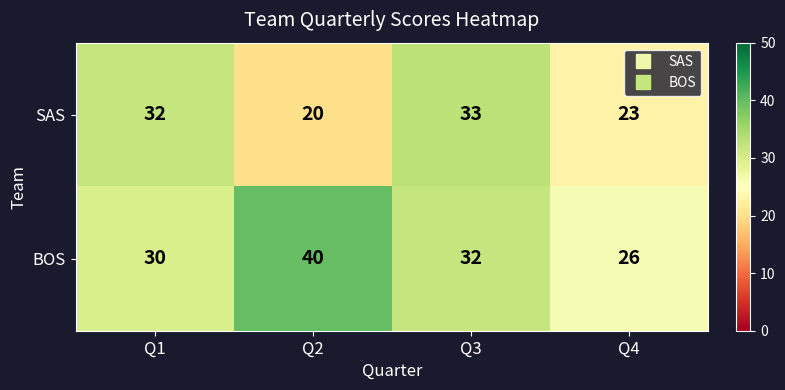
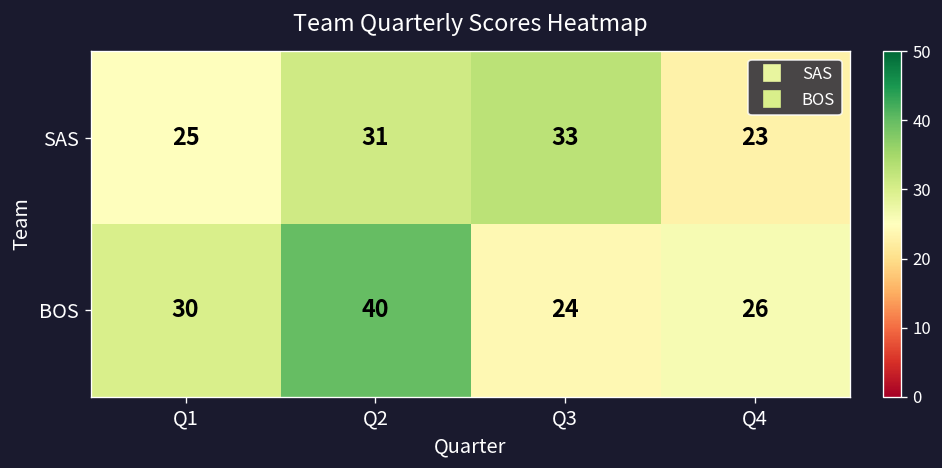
SAS, Q1: 32 -> 25
SAS, Q2: 20 -> 31
BOS, Q3: 32 -> 24
